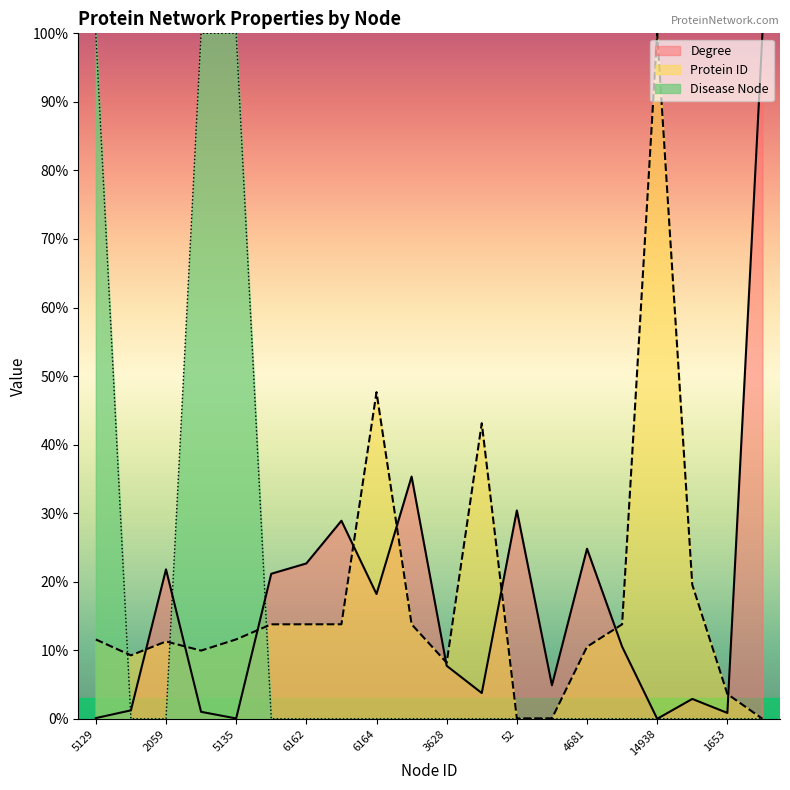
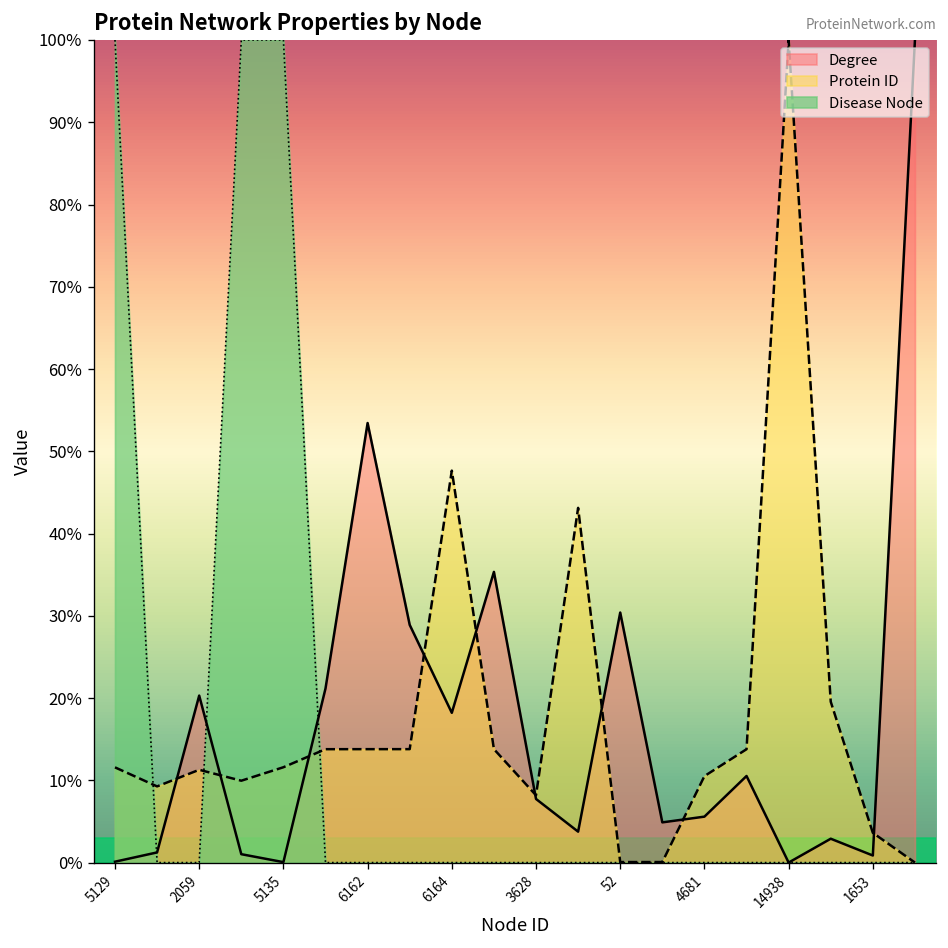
Degree, 2059: 22% -> 20%
Degree, 6162: 23% -> 53%
Degree, 4681: 25% -> 6%
